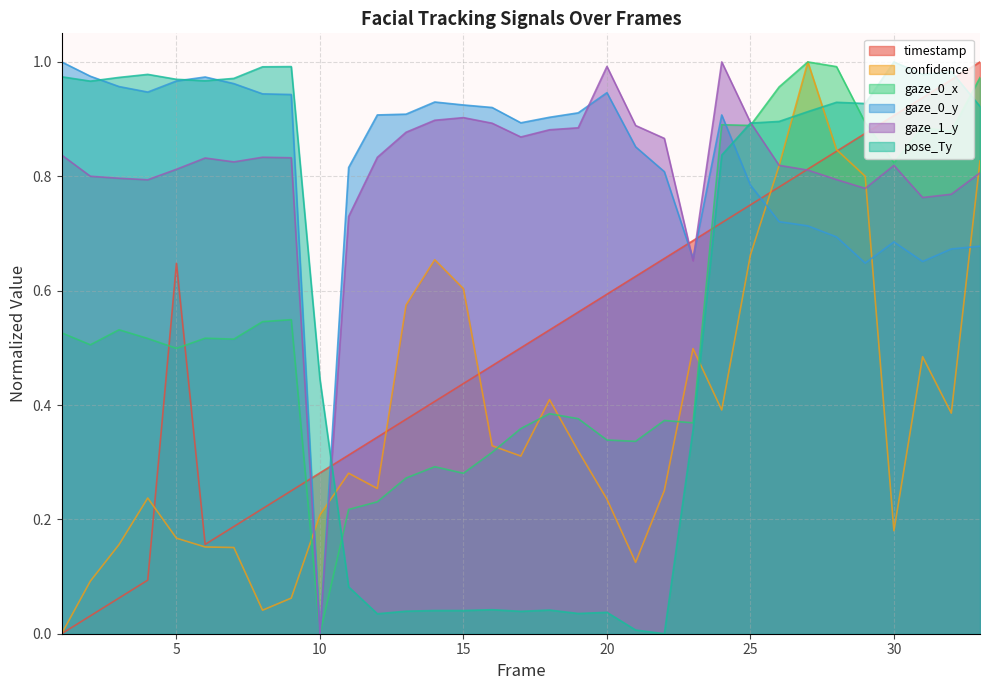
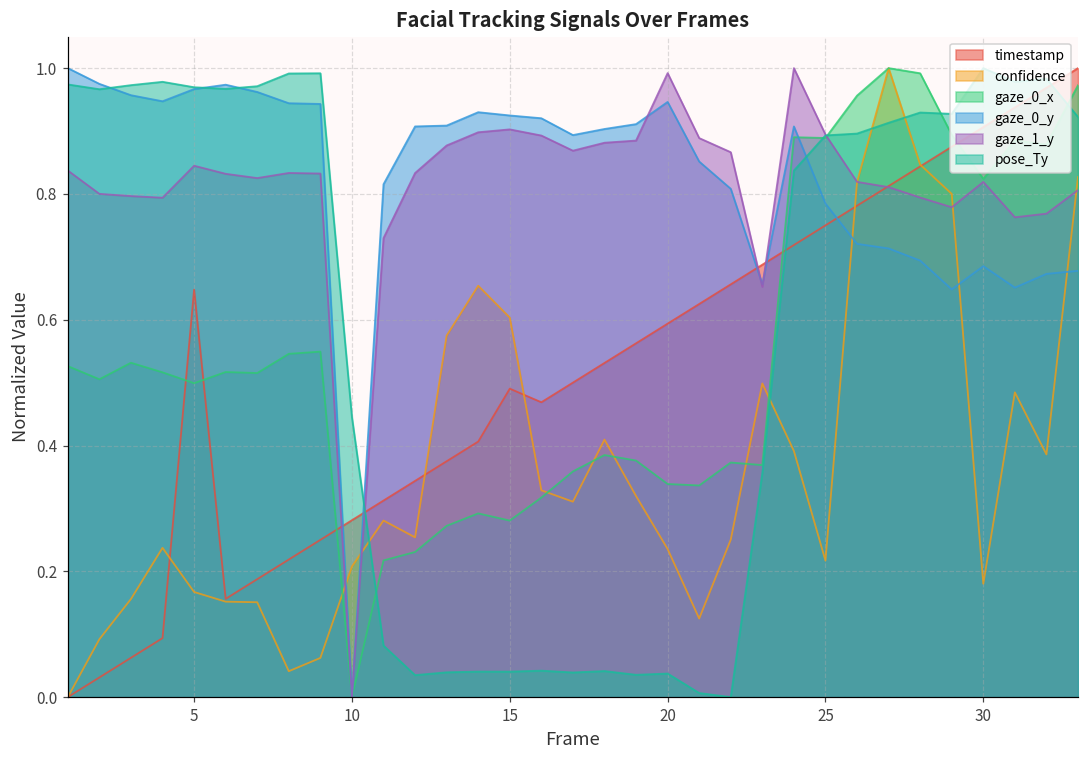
gaze_1_y, 5: 0.81 -> 0.84
timestamp, 15: 0.44 -> 0.49
confidence, 25: 0.66 -> 0.22
